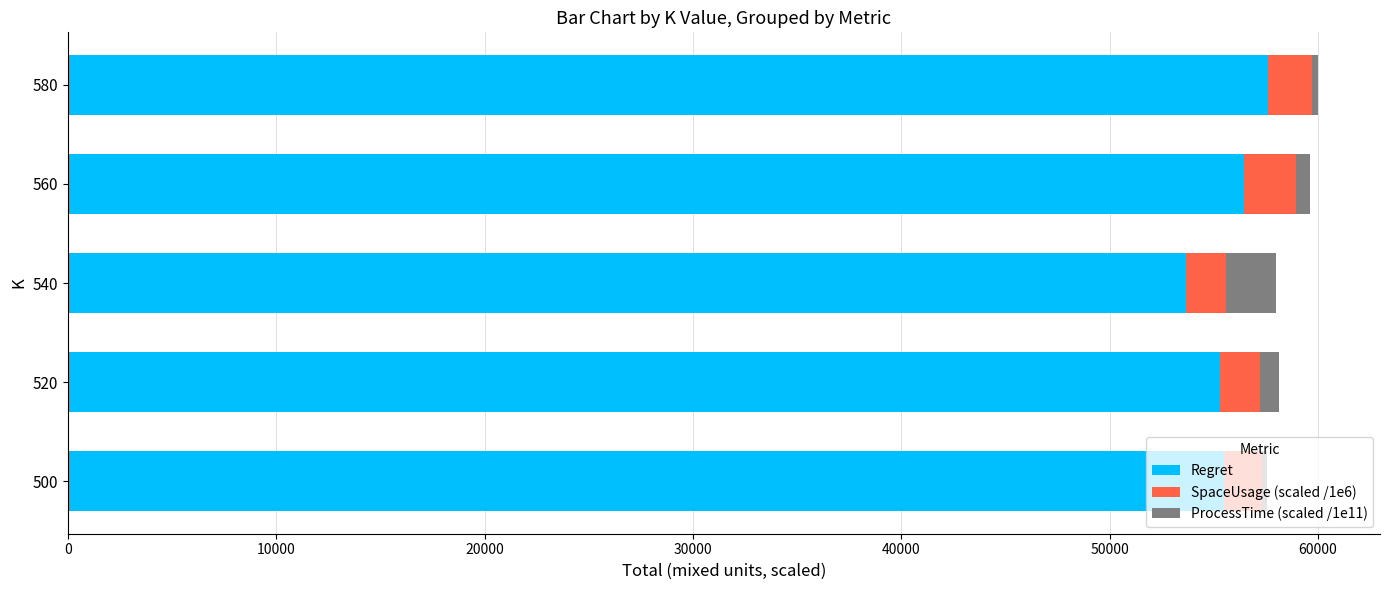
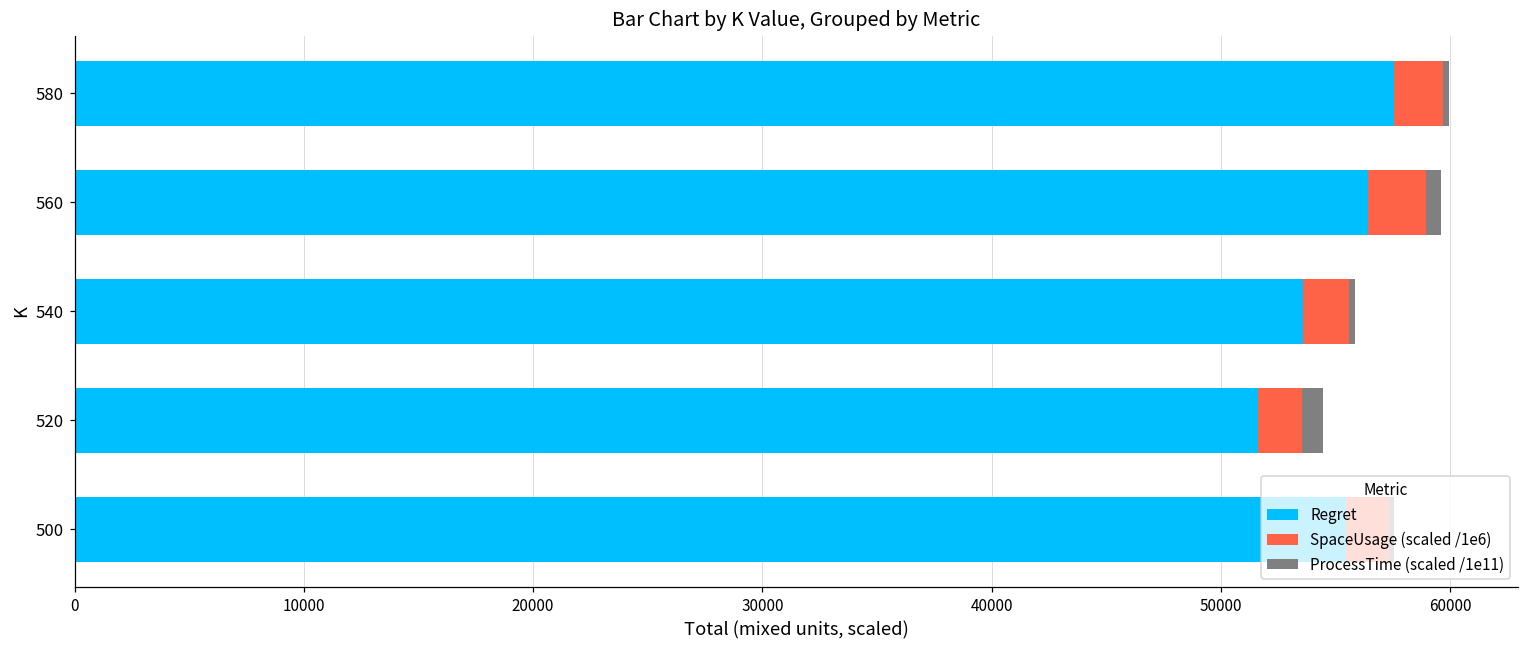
ProcessTime (scaled /1e11), 540: 2400 -> 300
Regret, 520: 55300 -> 51600
